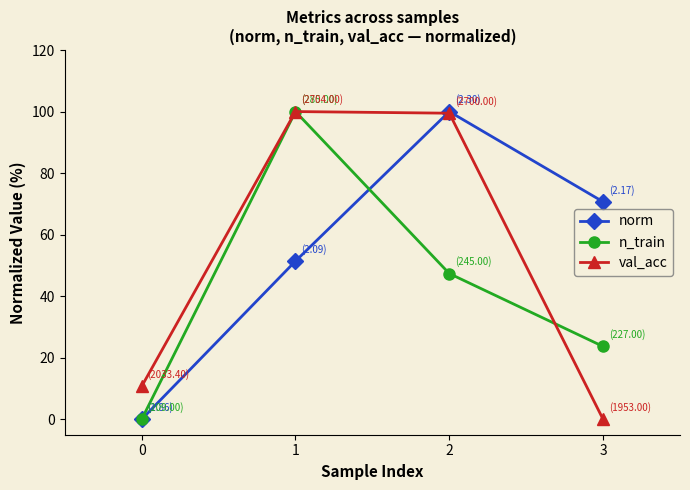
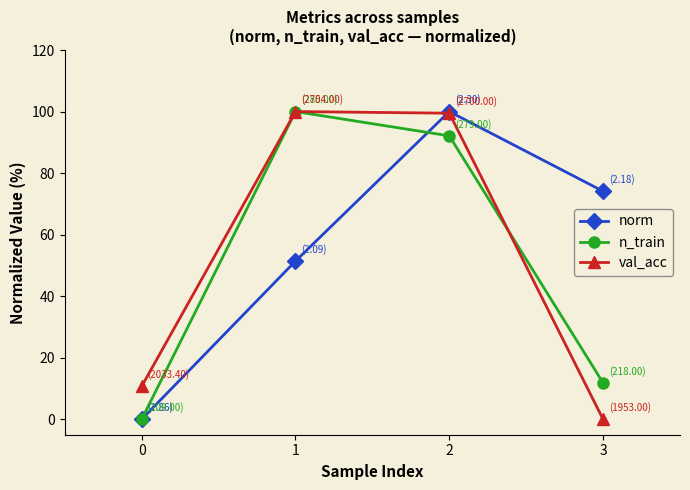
n_train, 2: (245.00) -> (279.00)
norm, 3: (2.17) -> (2.18)
n_train, 3: (227.00) -> (218.00)
